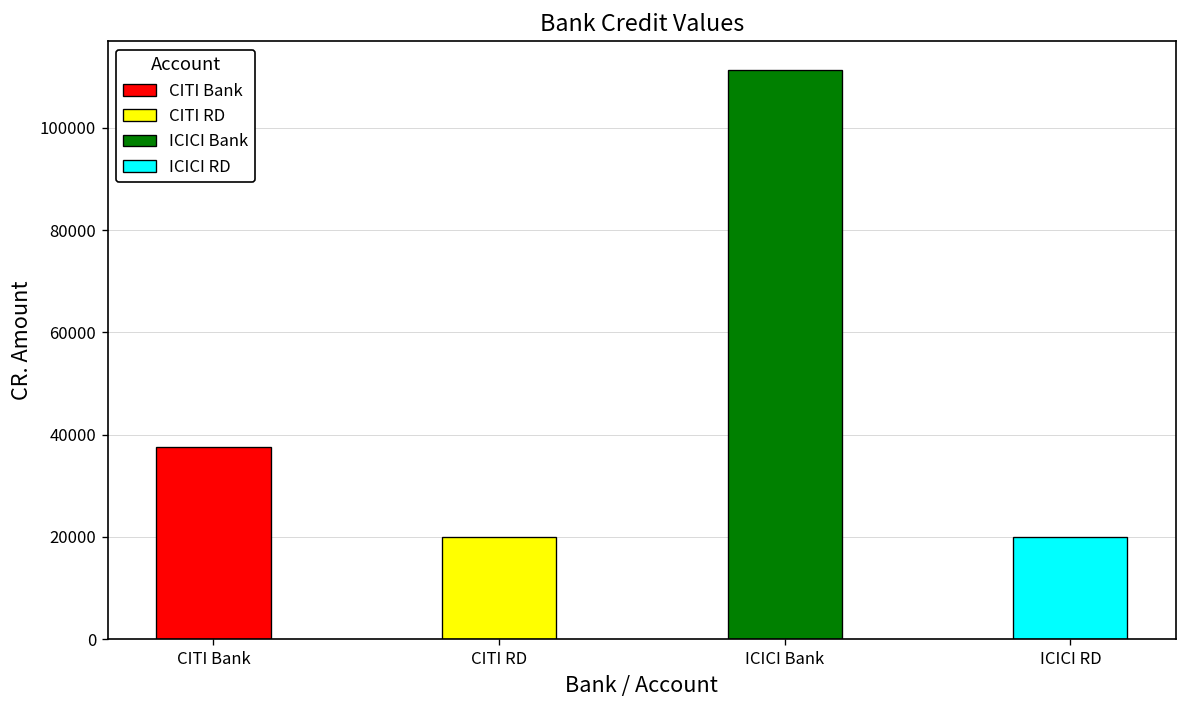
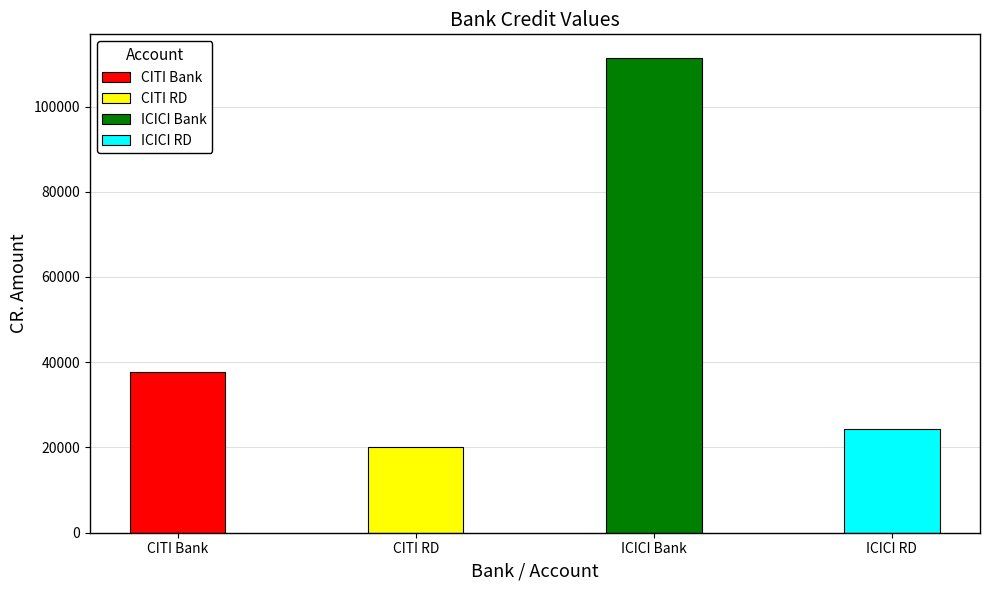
ICICI RD: 20000 -> 24000
